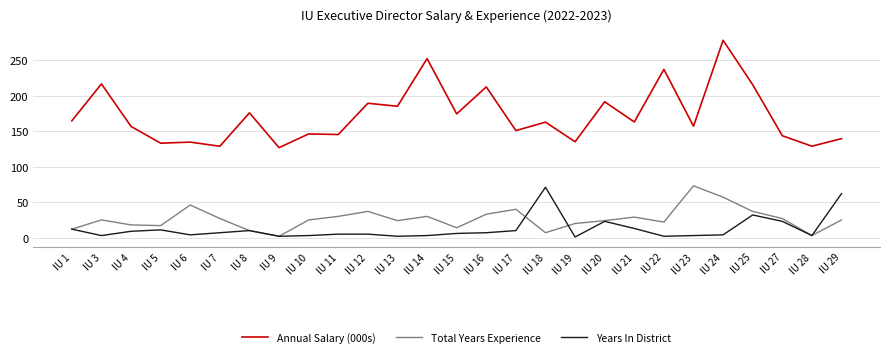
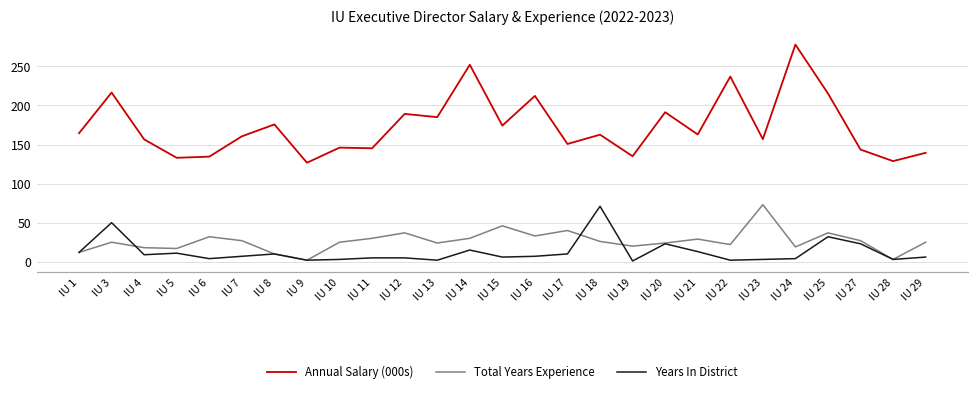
Years In District, IU 3: 0 -> 50
Total Years Experience, IU 6: 50 -> 30
Annual Salary (000s), IU 7: 130 -> 160
Years In District, IU 14: 0 -> 20
Total Years Experience, IU 15: 10 -> 50
Total Years Experience, IU 18: 10 -> 30
Total Years Experience, IU 24: 60 -> 20
Years In District, IU 29: 60 -> 10
